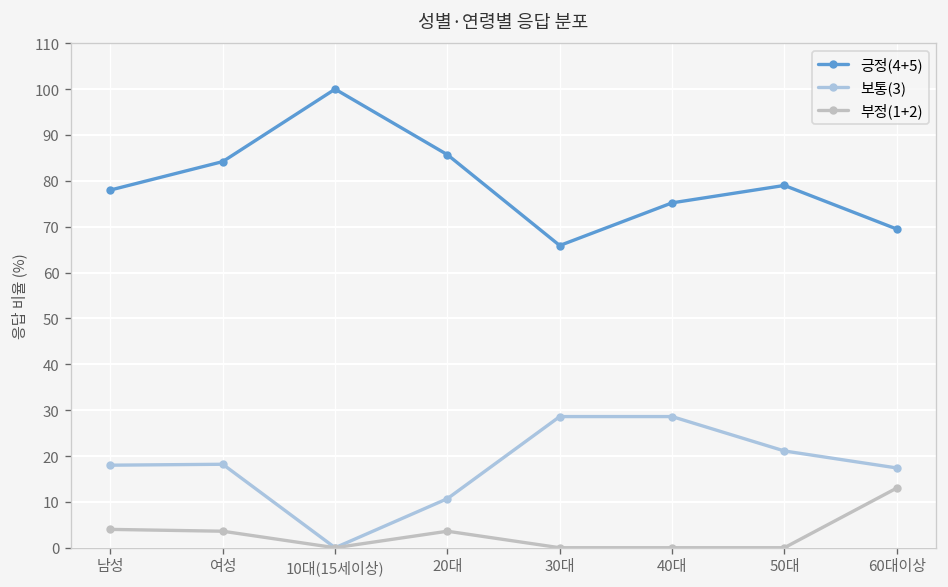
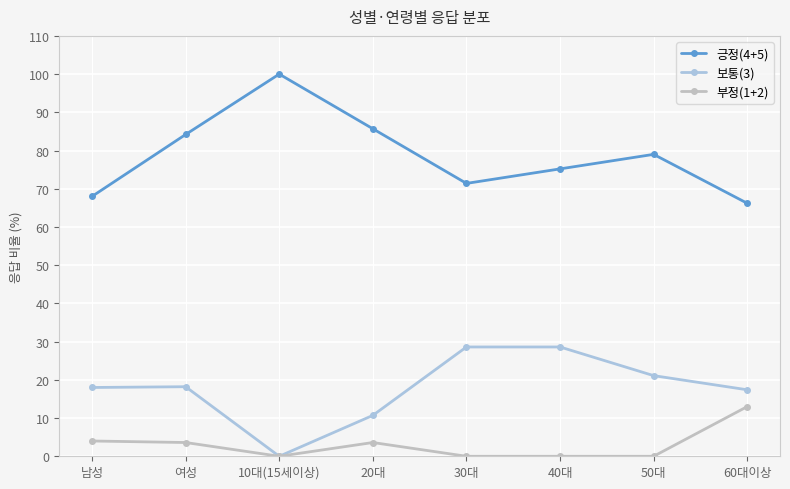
긍정(4+5), 남성: 78 -> 68
긍정(4+5), 30대: 66 -> 71
긍정(4+5), 60대이상: 70 -> 66
